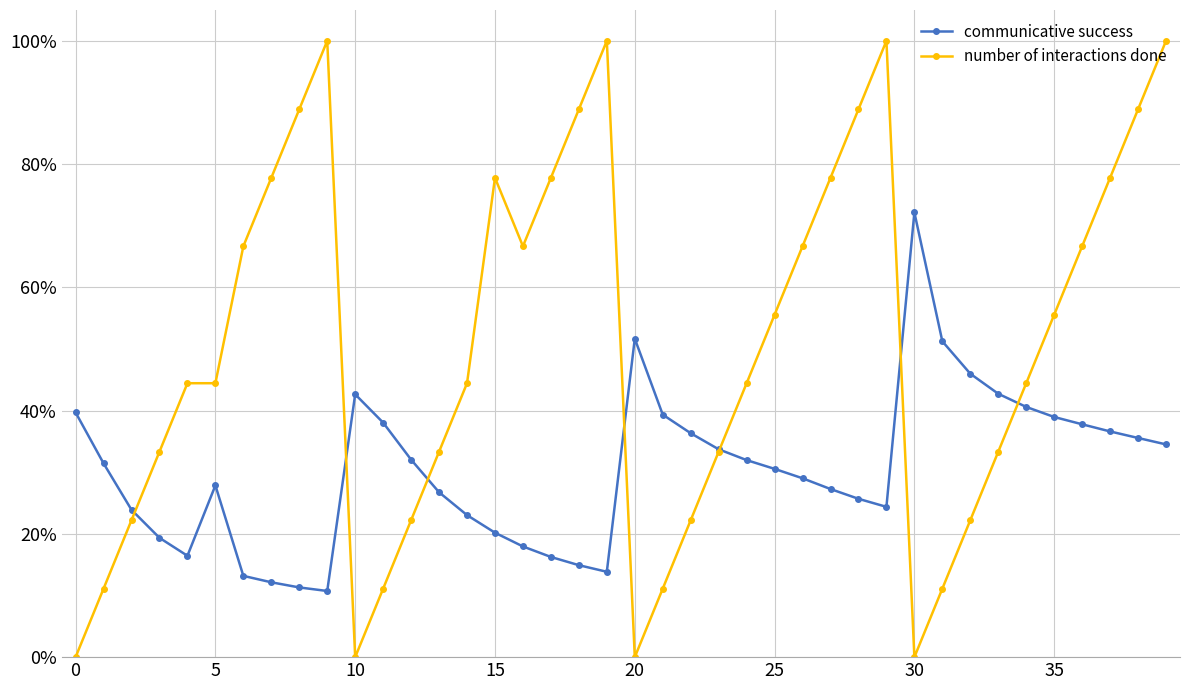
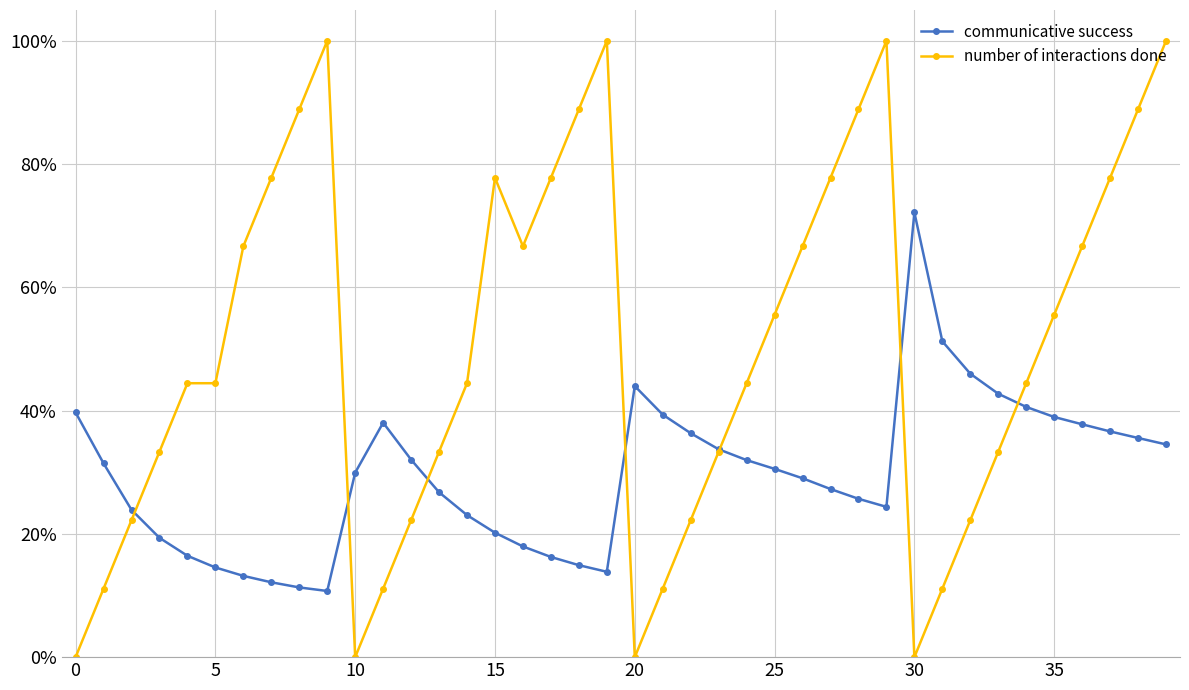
communicative success, 5: 28% -> 15%
communicative success, 10: 43% -> 30%
communicative success, 20: 52% -> 44%
